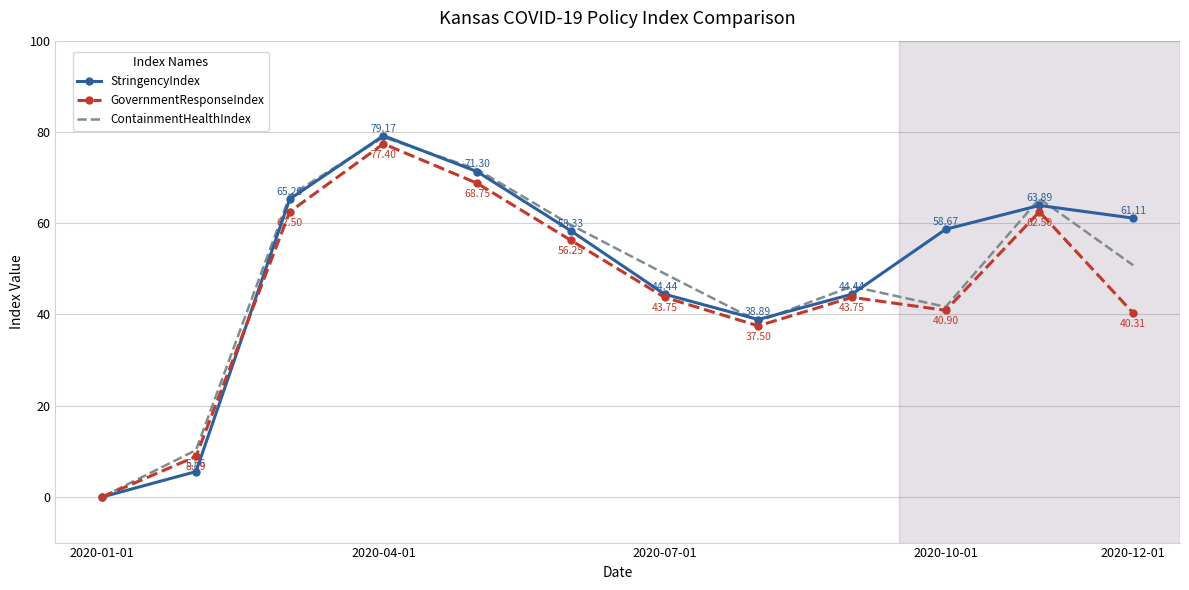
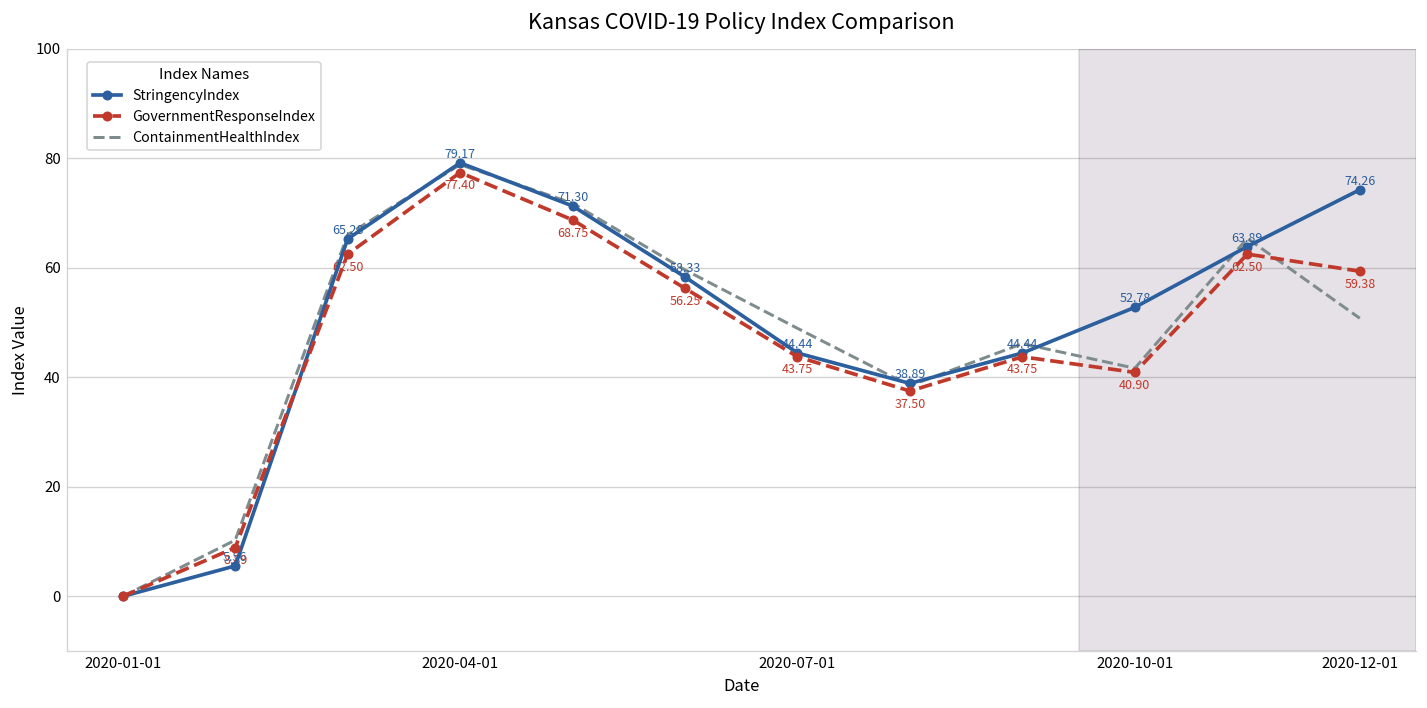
StringencyIndex, 2020-10-01: 58.67 -> 52.78
StringencyIndex, 2020-12-01: 61.11 -> 74.26
GovernmentResponseIndex, 2020-12-01: 40.31 -> 59.38
